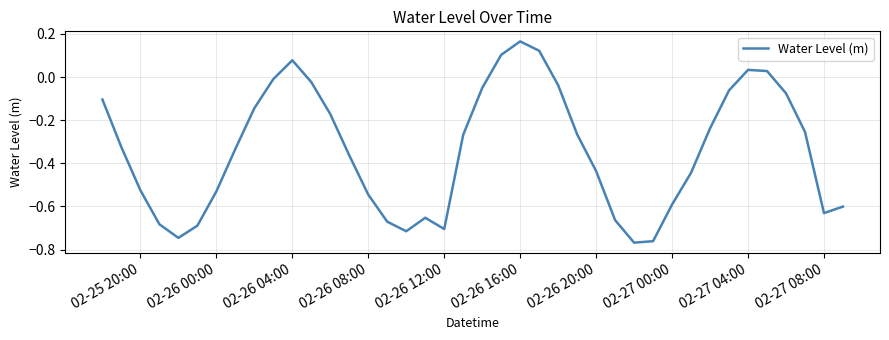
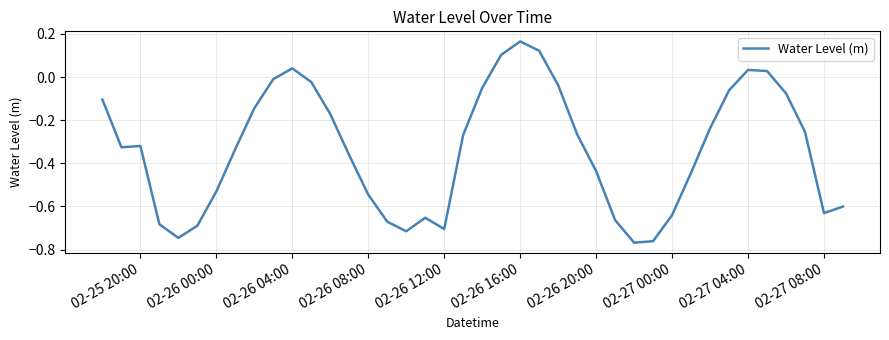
02-25 20:00: -0.52 -> -0.32
02-26 04:00: 0.08 -> 0.04
02-27 00:00: -0.59 -> -0.64
